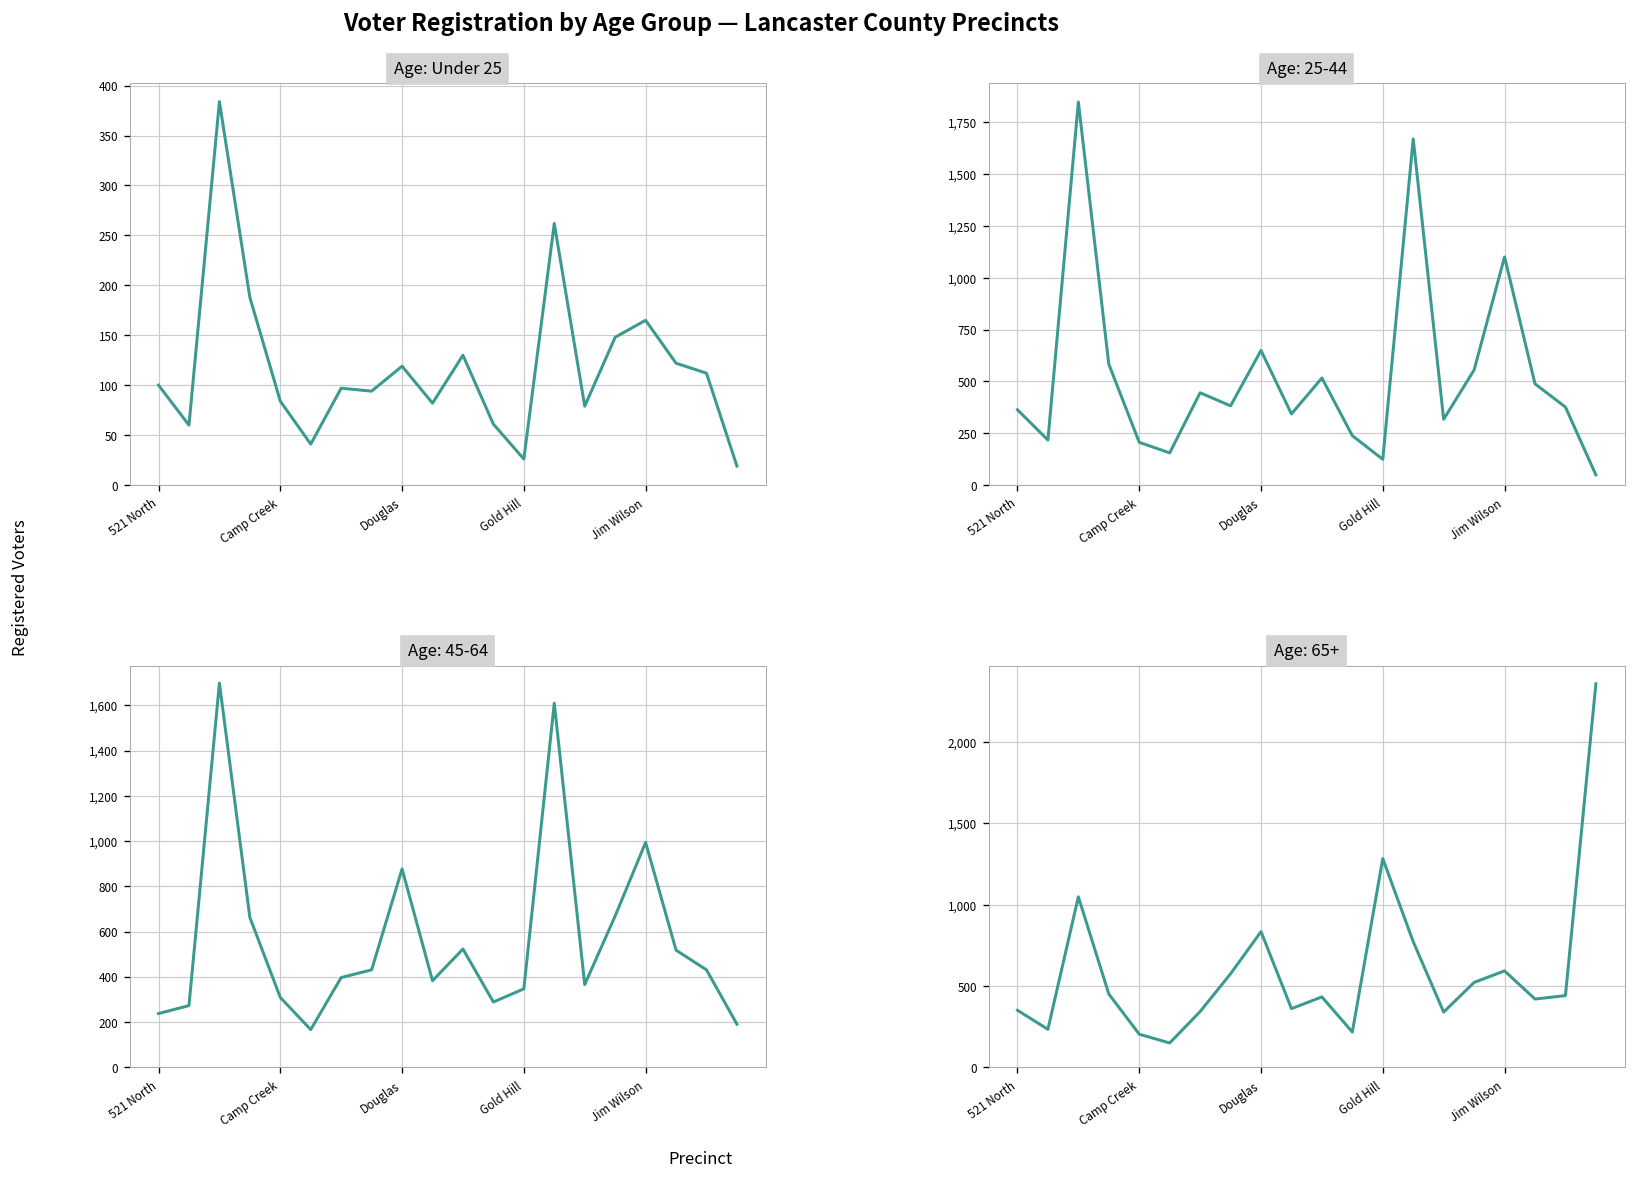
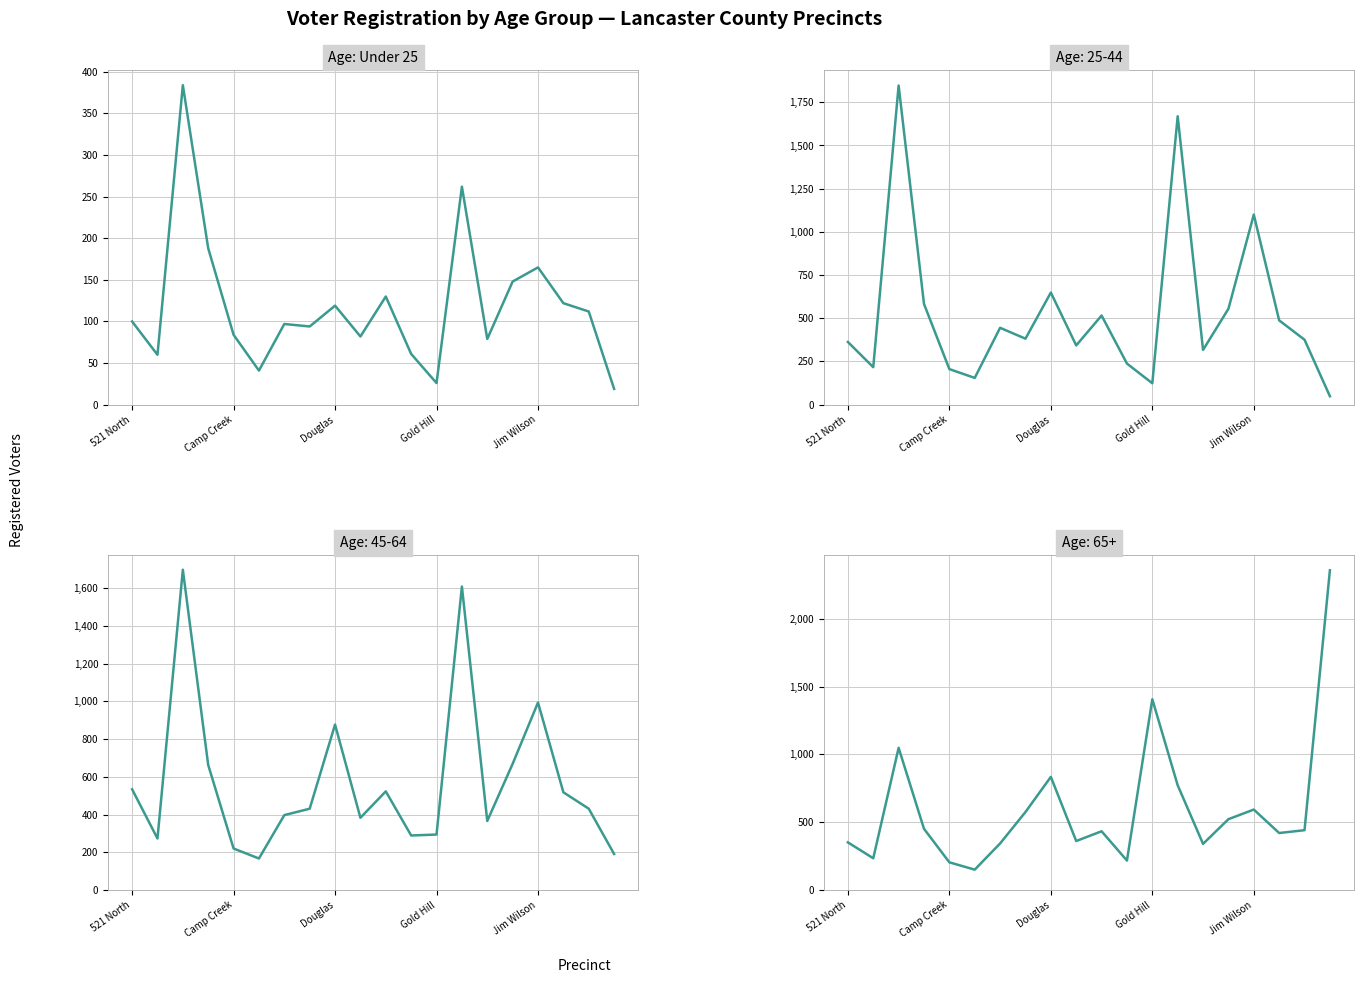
Age: 45-64, 521 North: 240 -> 530
Age: 45-64, Camp Creek: 310 -> 220
Age: 45-64, Gold Hill: 350 -> 290
Age: 65+, Gold Hill: 1,280 -> 1,410
